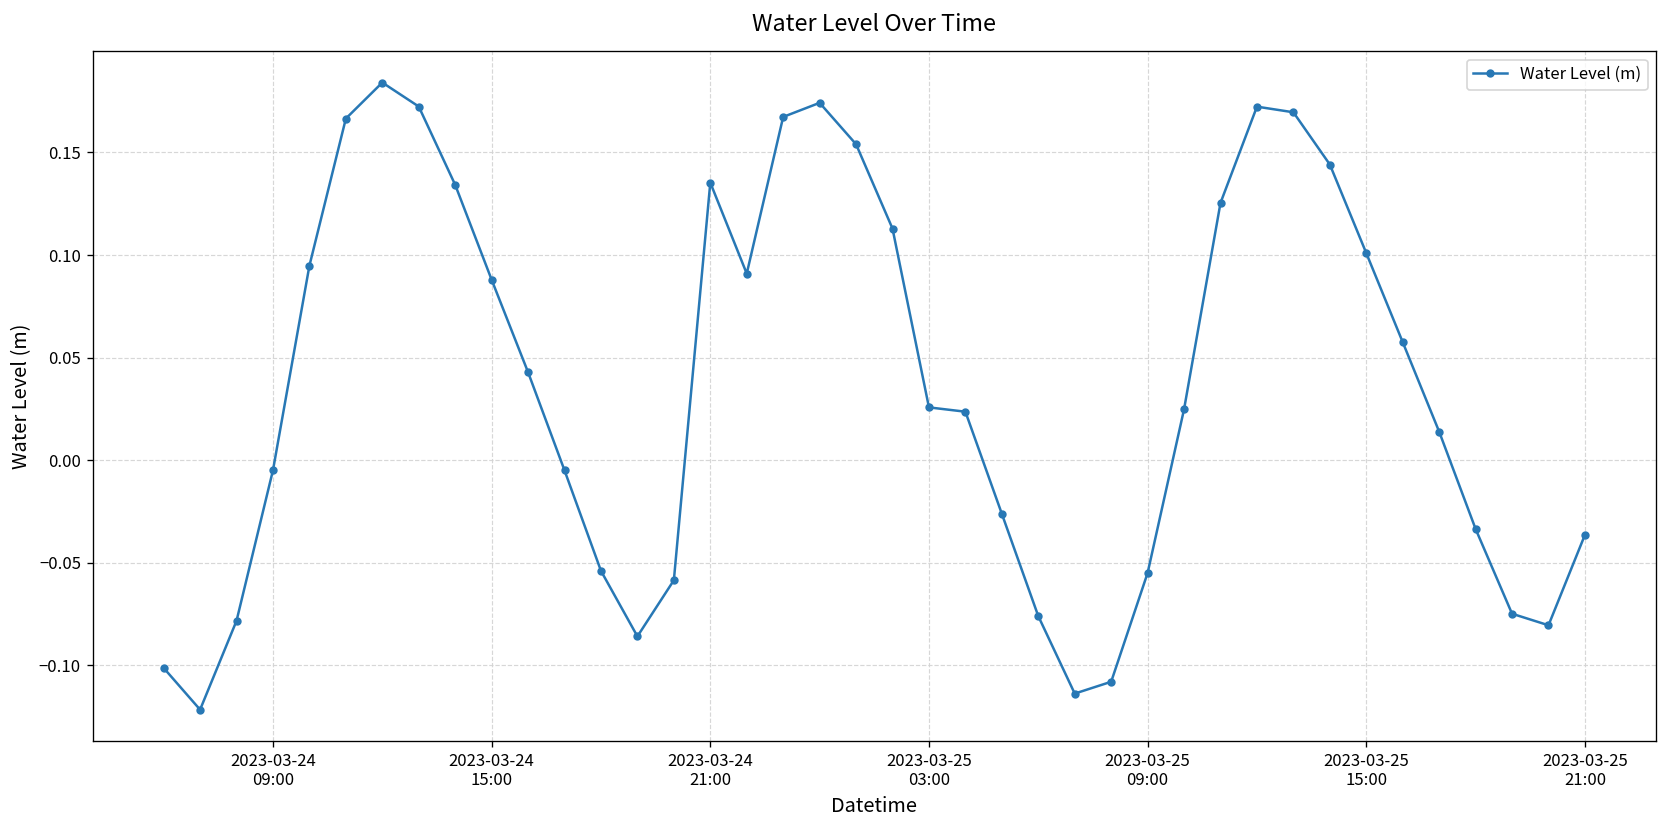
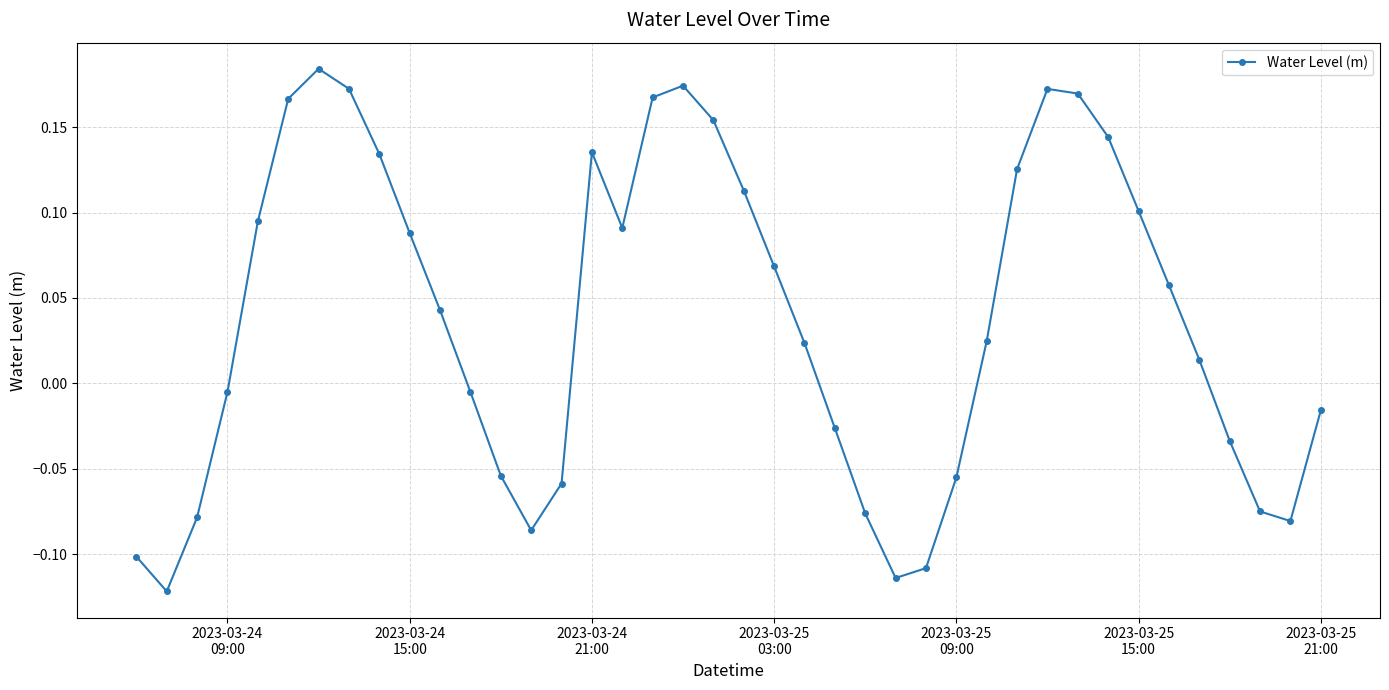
2023-03-25 03:00: 0.026 -> 0.068
2023-03-25 21:00: -0.036 -> -0.016
